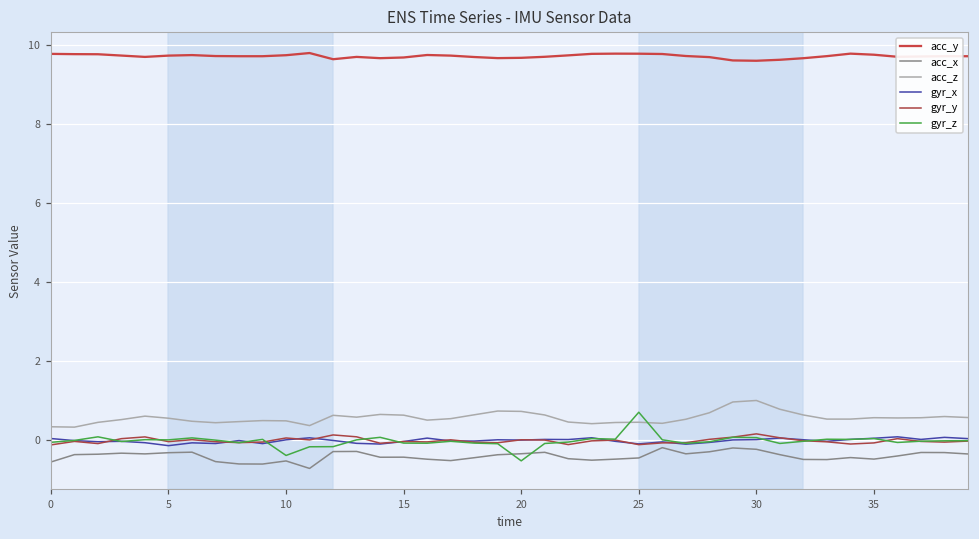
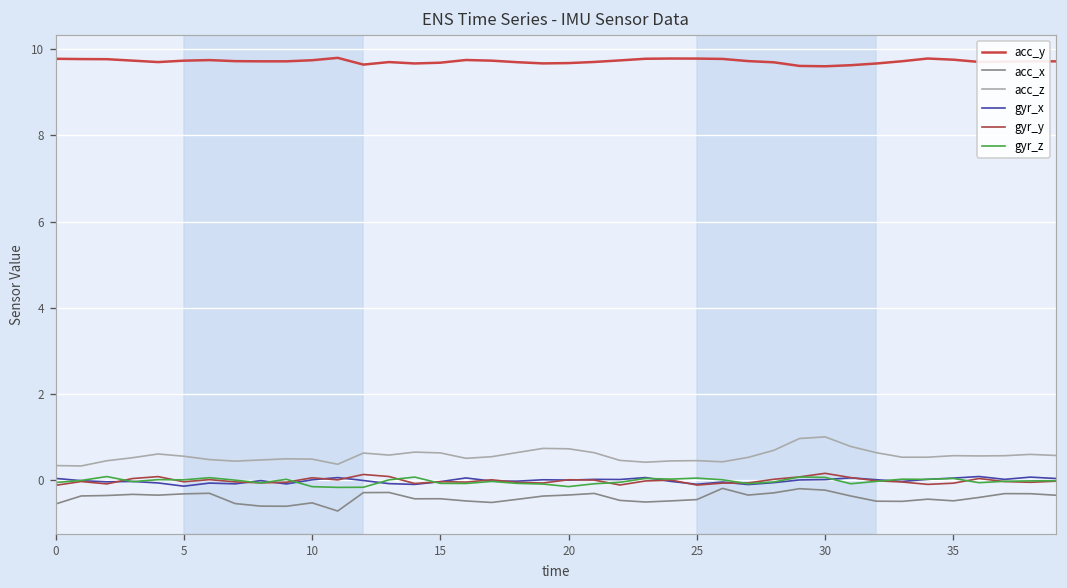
gyr_z, 10: -0.4 -> -0.1
gyr_z, 20: -0.5 -> -0.1
gyr_z, 25: 0.7 -> 0.1
